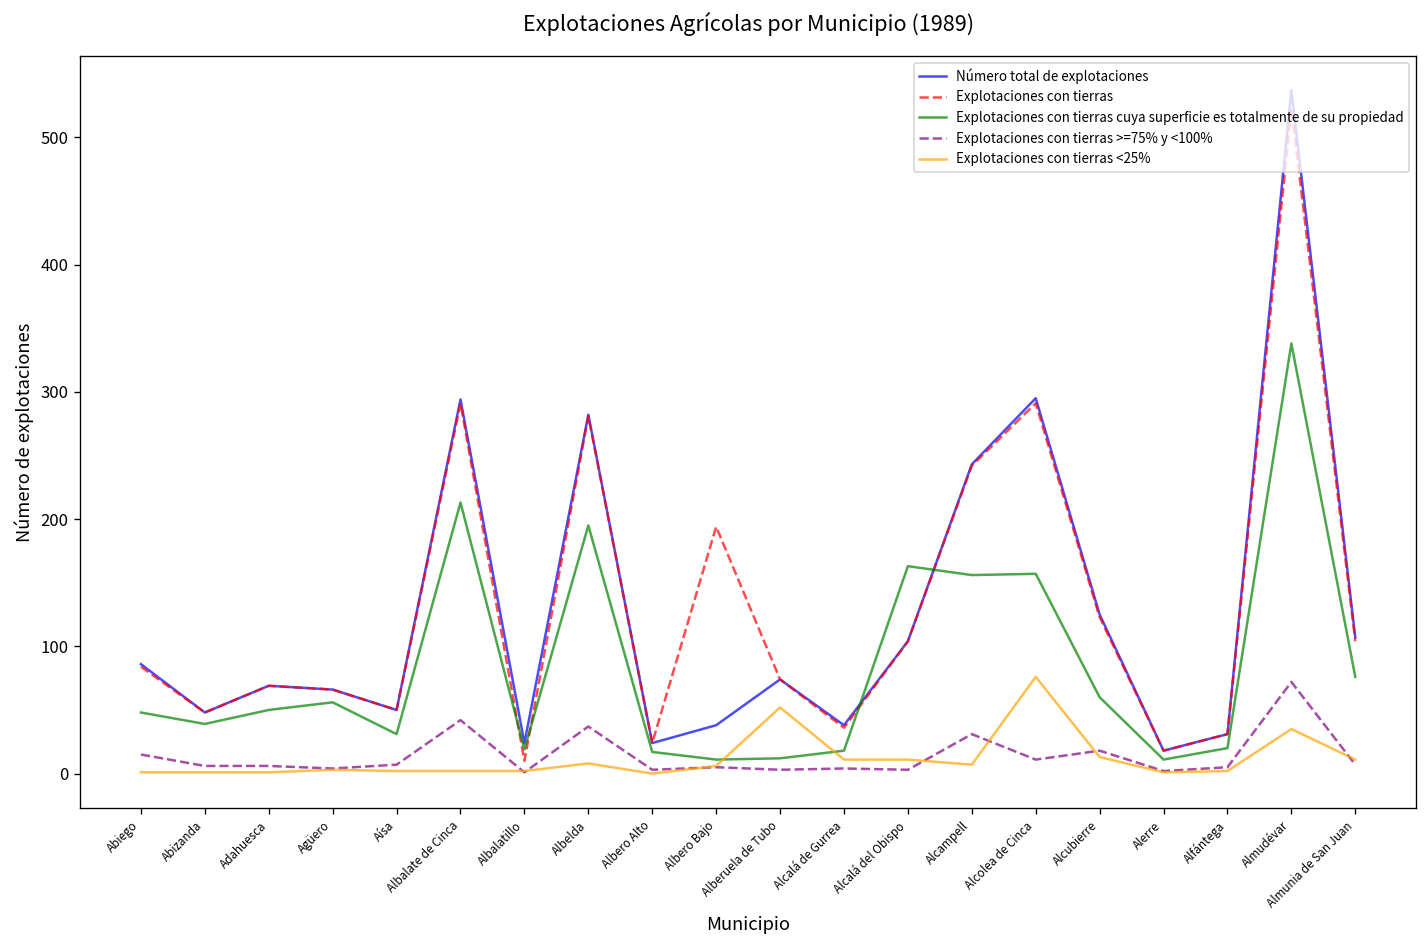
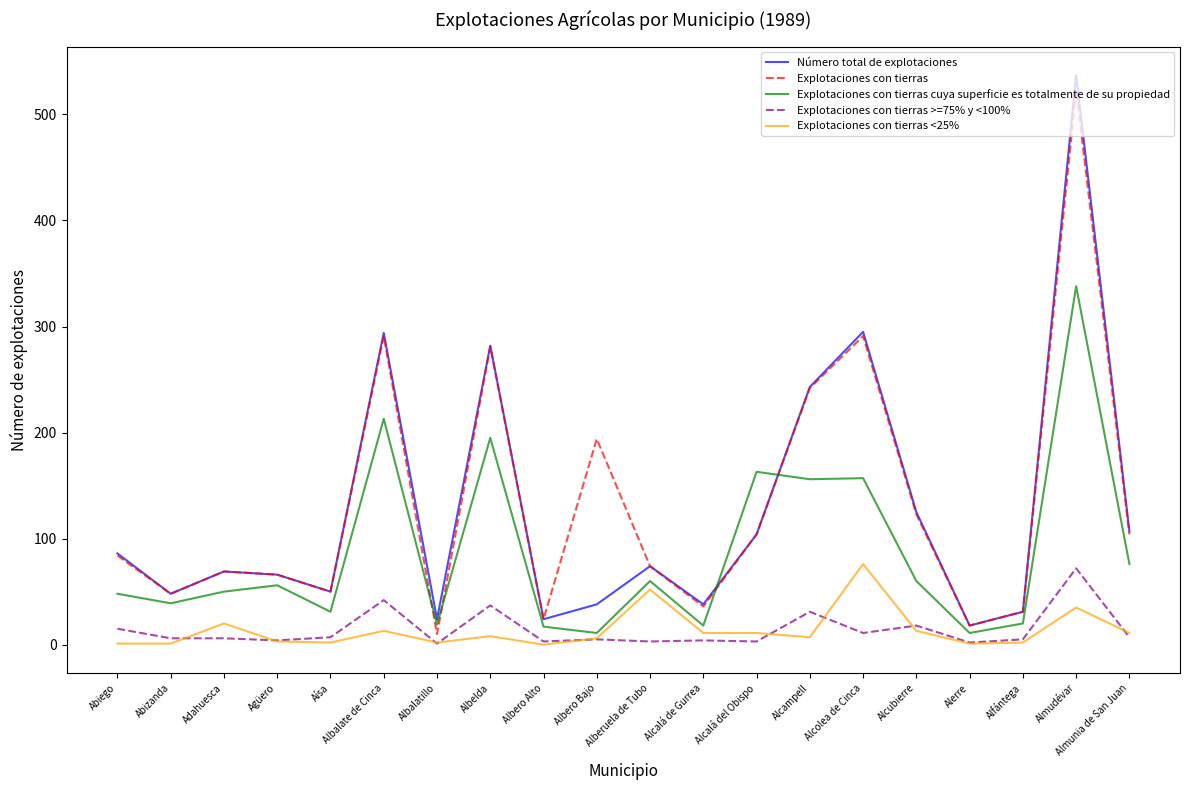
Explotaciones con tierras <25%, Adahuesca: 1 -> 20
Explotaciones con tierras <25%, Albalate de Cinca: 2 -> 13
Explotaciones con tierras cuya superficie es totalmente de su propiedad, Alberuela de Tubo: 12 -> 60
